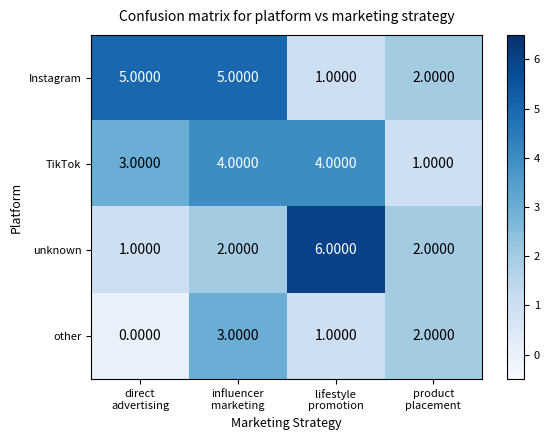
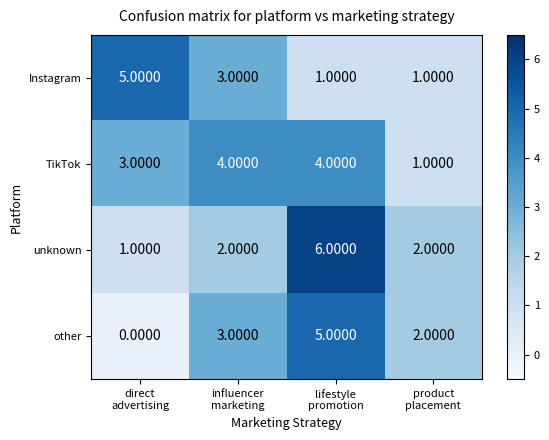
Instagram, influencer marketing: 5.0000 -> 3.0000
Instagram, product placement: 2.0000 -> 1.0000
other, lifestyle promotion: 1.0000 -> 5.0000
